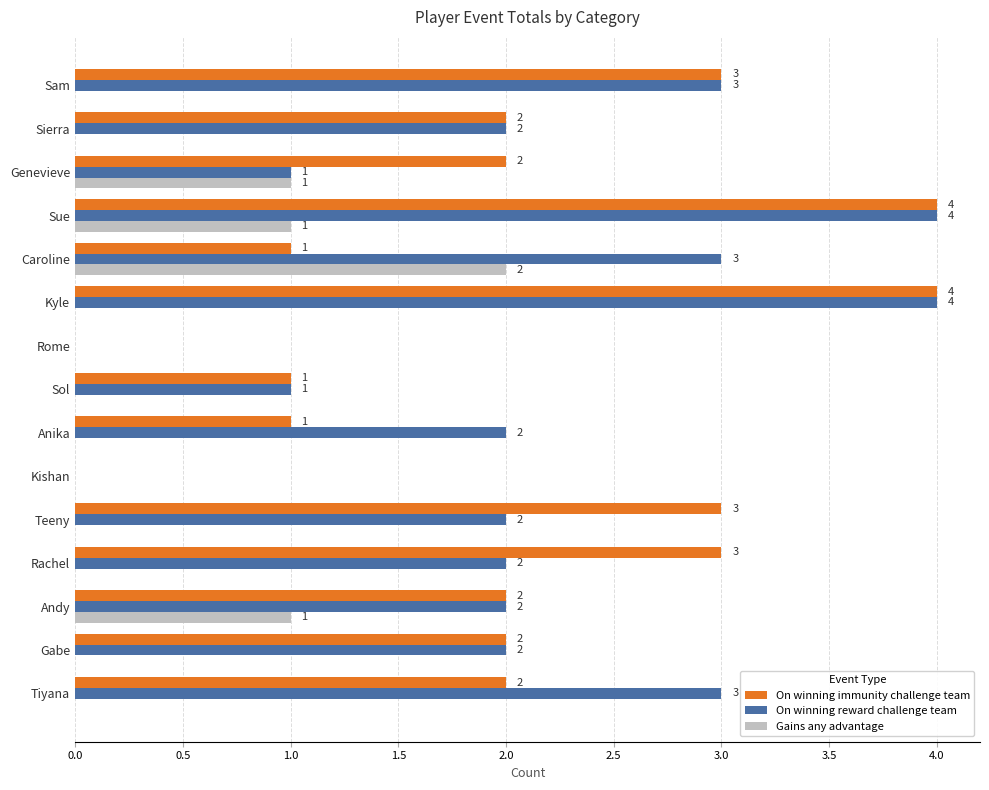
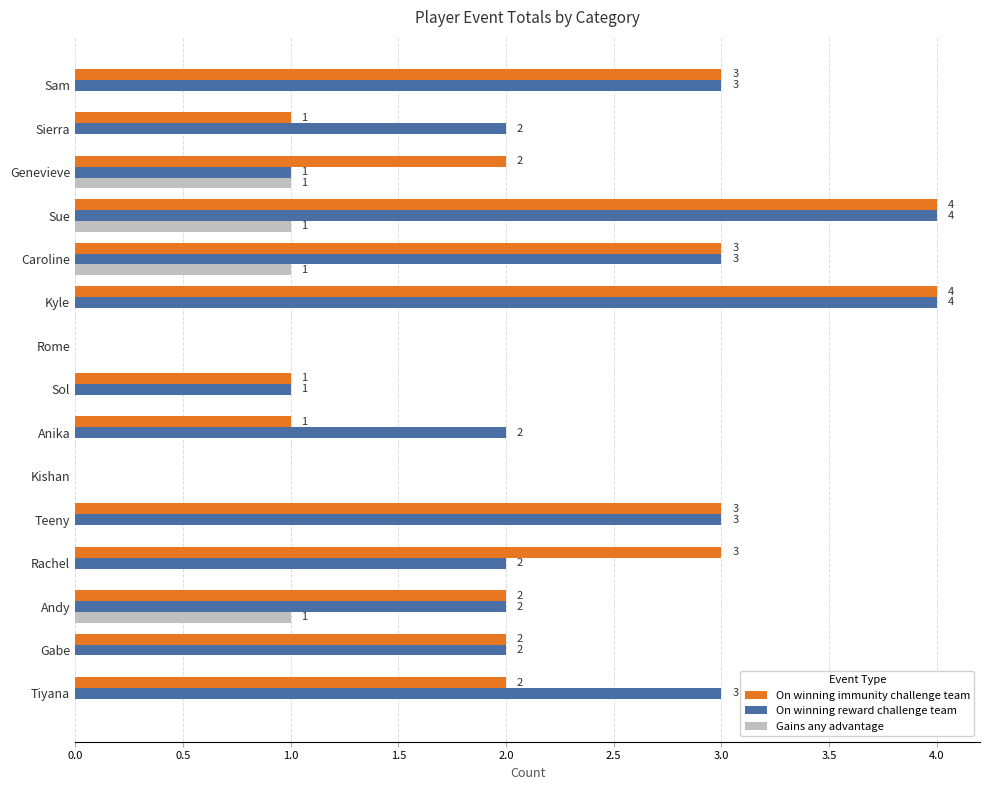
On winning immunity challenge team, Sierra: 2 -> 1
On winning immunity challenge team, Caroline: 1 -> 3
Gains any advantage, Caroline: 2 -> 1
On winning reward challenge team, Teeny: 2 -> 3
